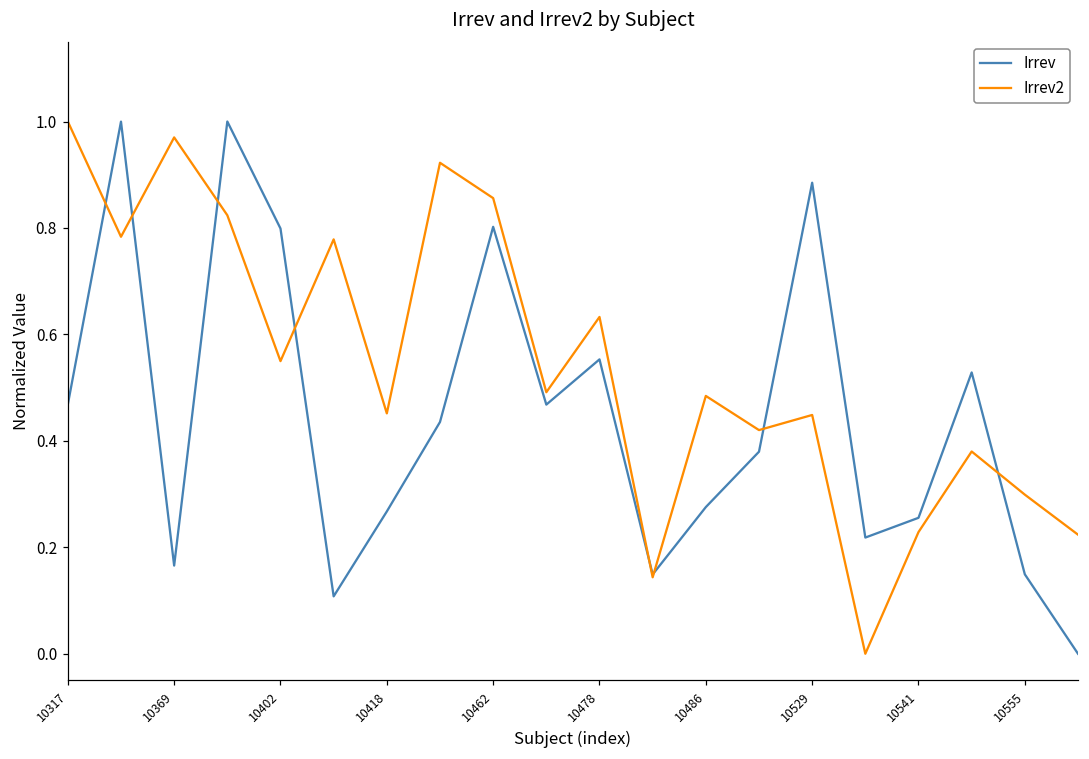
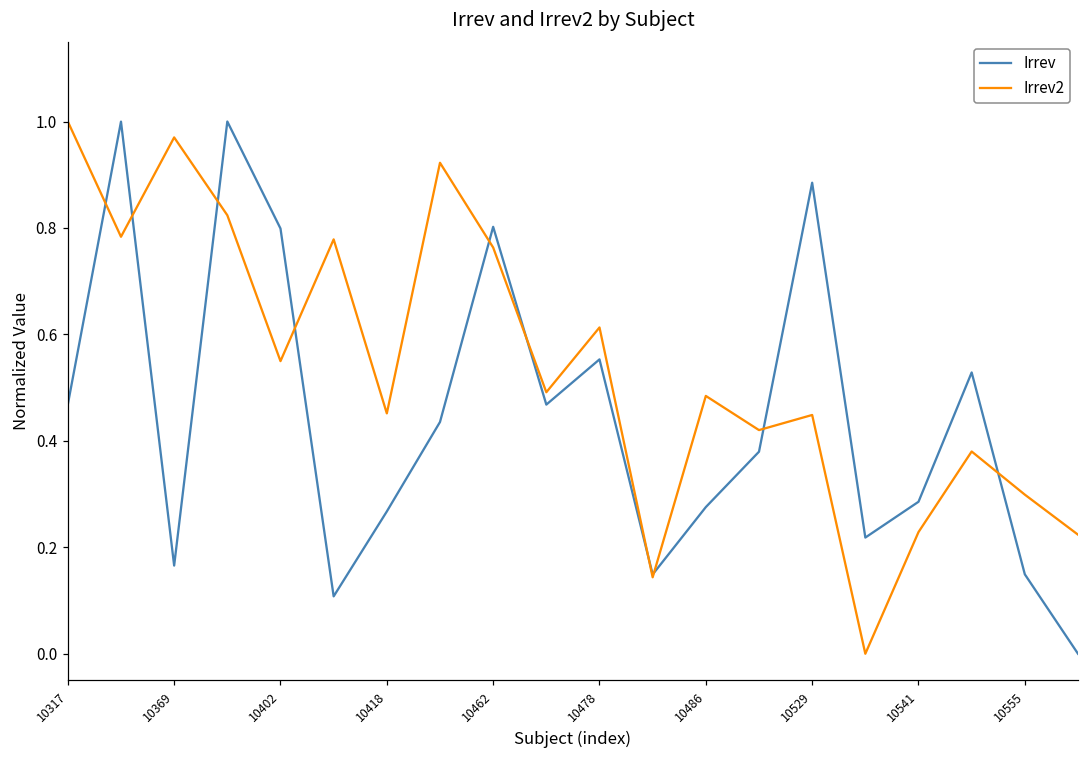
Irrev2, 10462: 0.86 -> 0.76
Irrev2, 10478: 0.63 -> 0.61
Irrev, 10541: 0.26 -> 0.29
